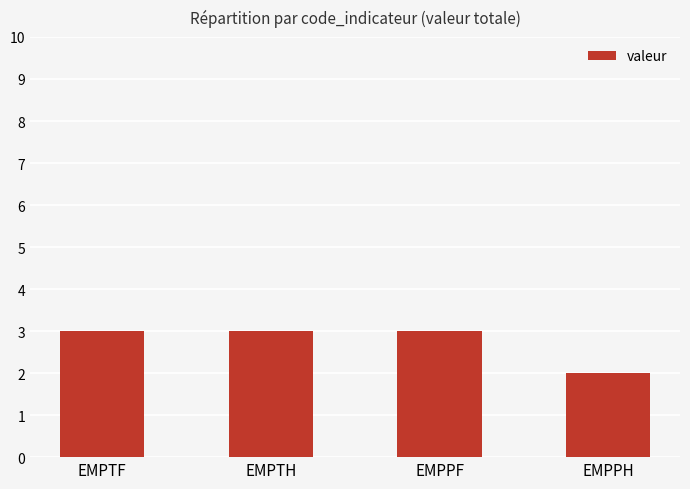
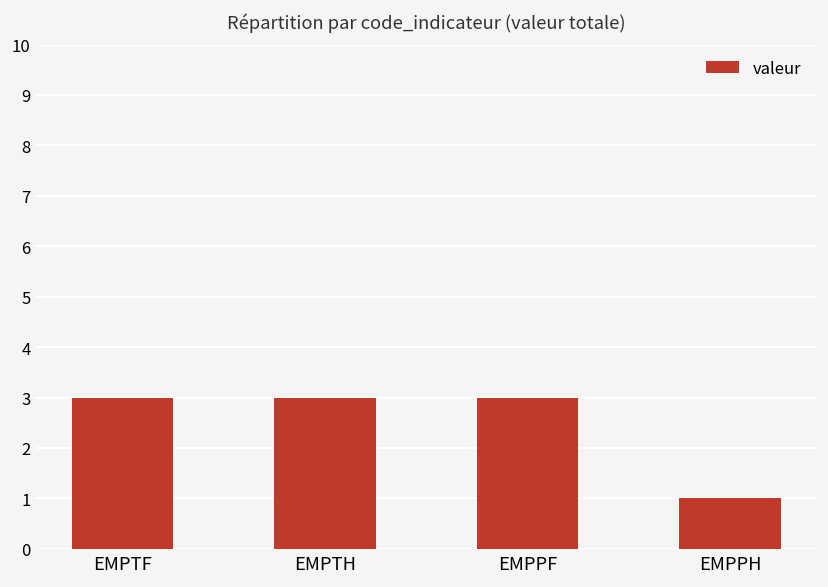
EMPPH: 2 -> 1
